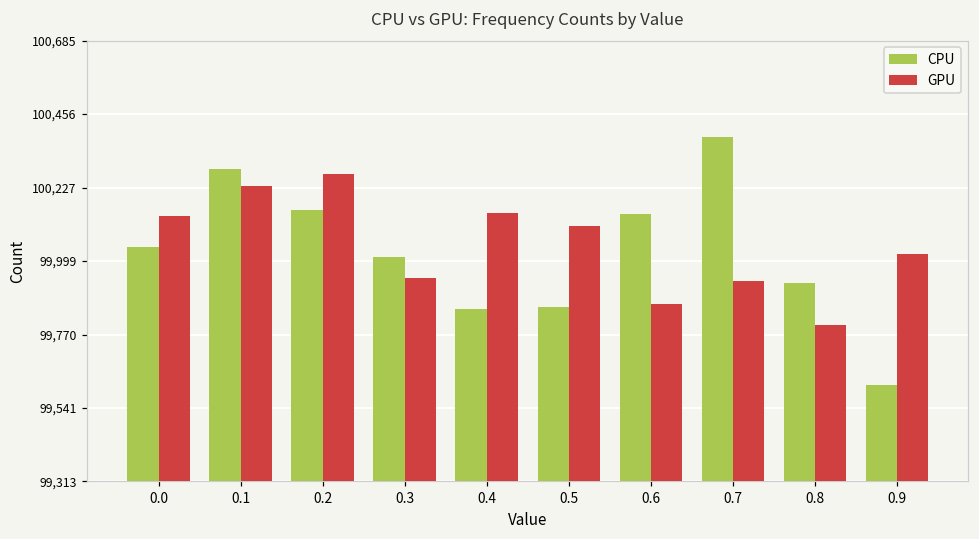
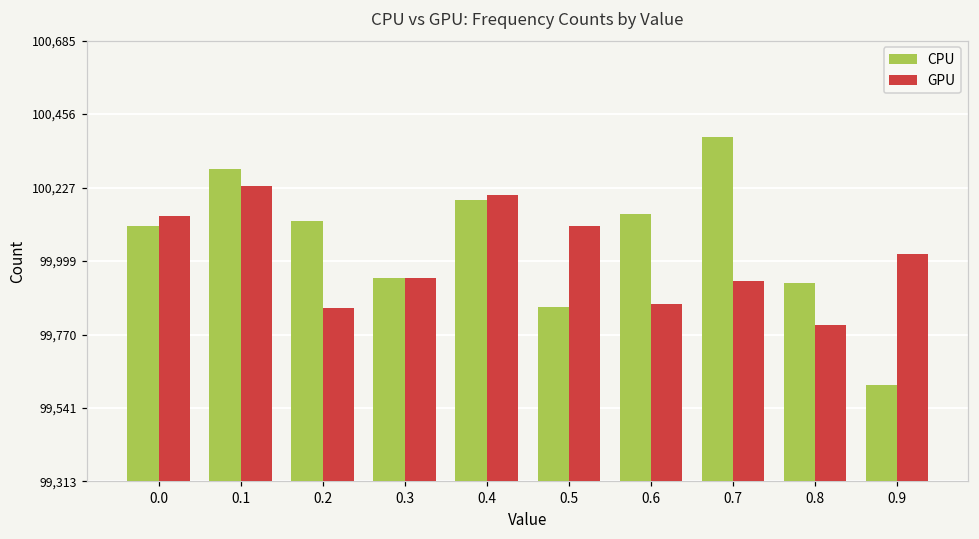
CPU, 0.0: 100,040 -> 100,110
CPU, 0.2: 100,160 -> 100,120
GPU, 0.2: 100,270 -> 99,850
CPU, 0.3: 100,010 -> 99,950
CPU, 0.4: 99,850 -> 100,190
GPU, 0.4: 100,150 -> 100,210
